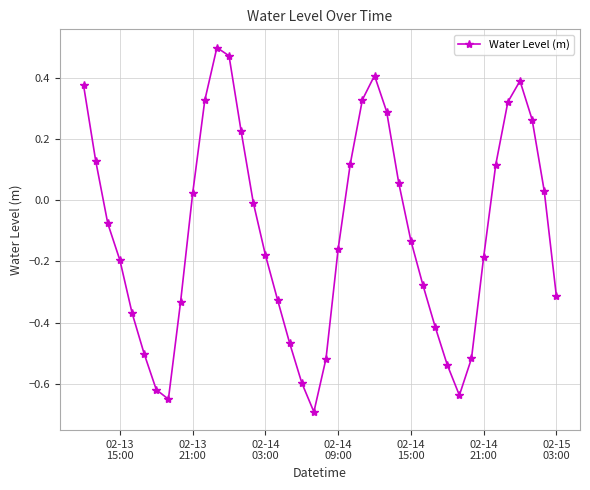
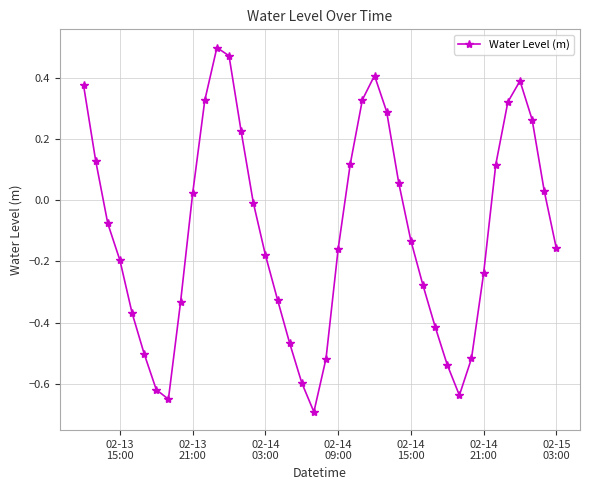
02-14 21:00: -0.19 -> -0.24
02-15 03:00: -0.31 -> -0.16
